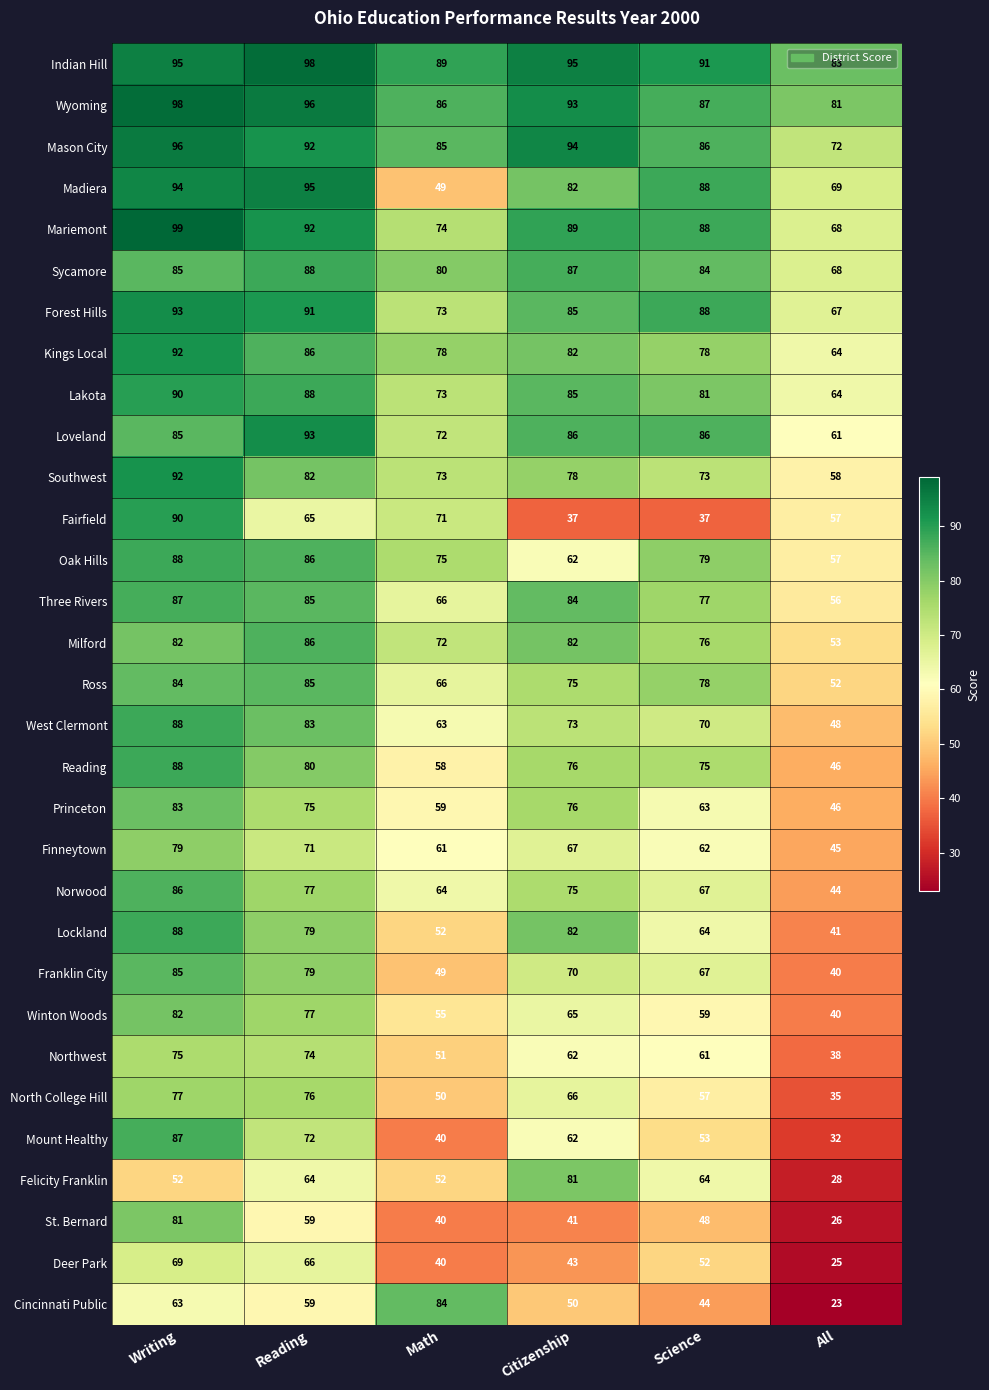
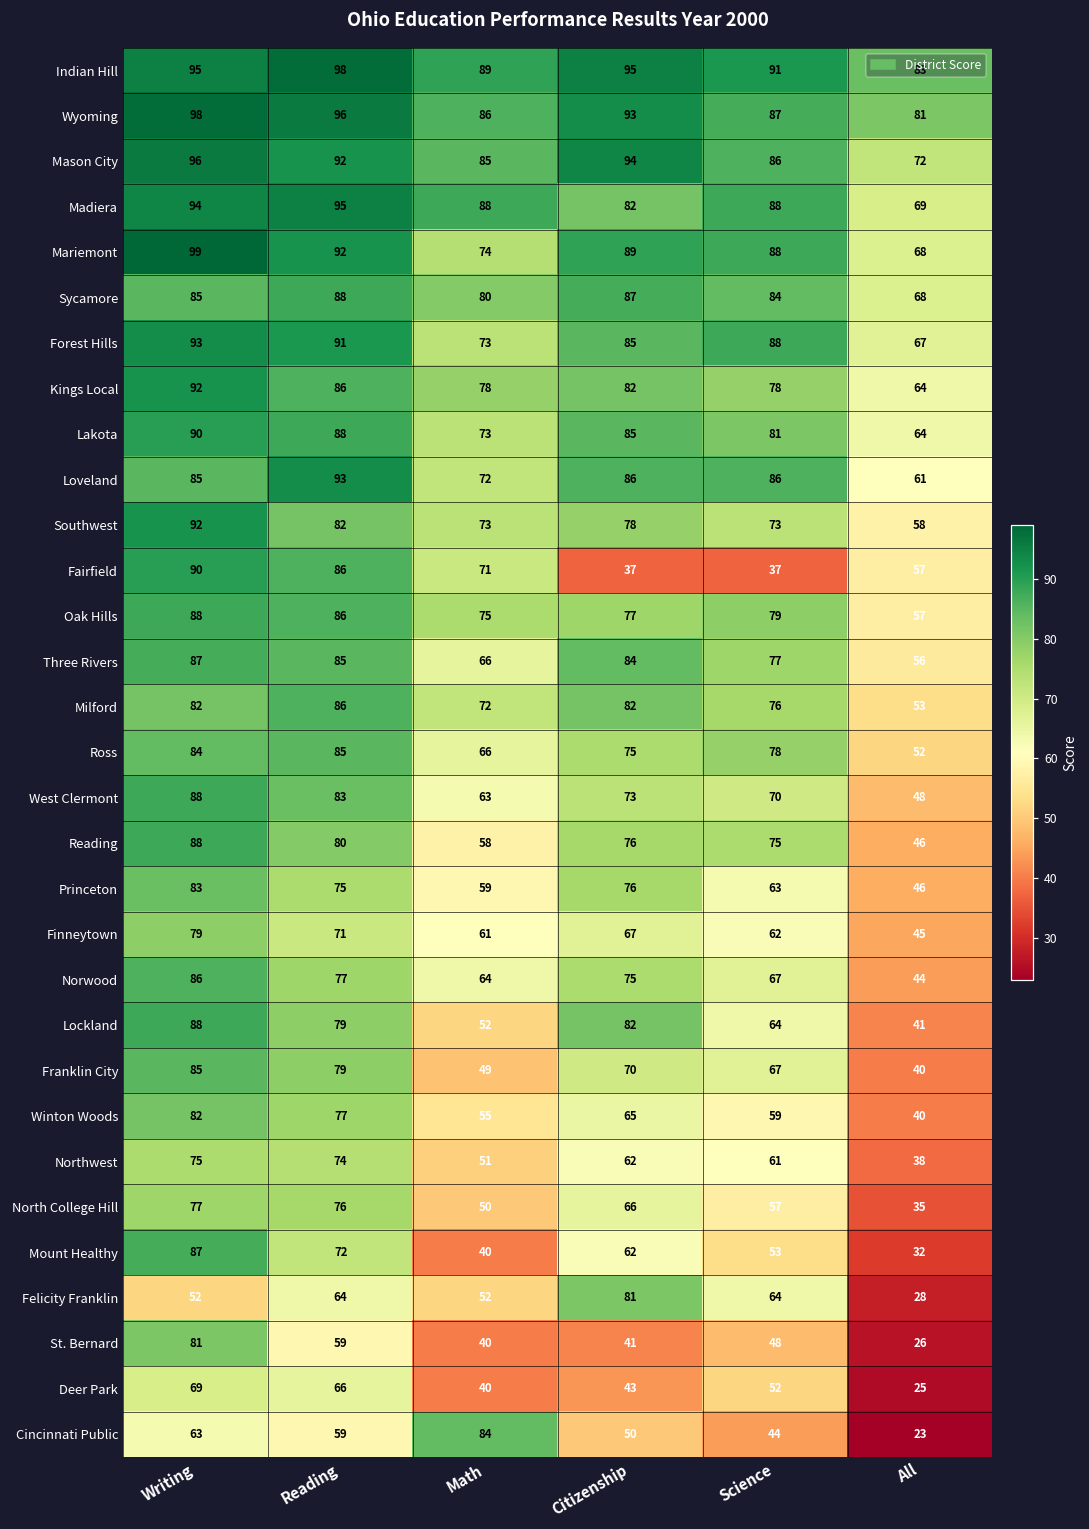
Madiera, Math: 49 -> 88
Fairfield, Reading: 65 -> 86
Oak Hills, Citizenship: 62 -> 77
